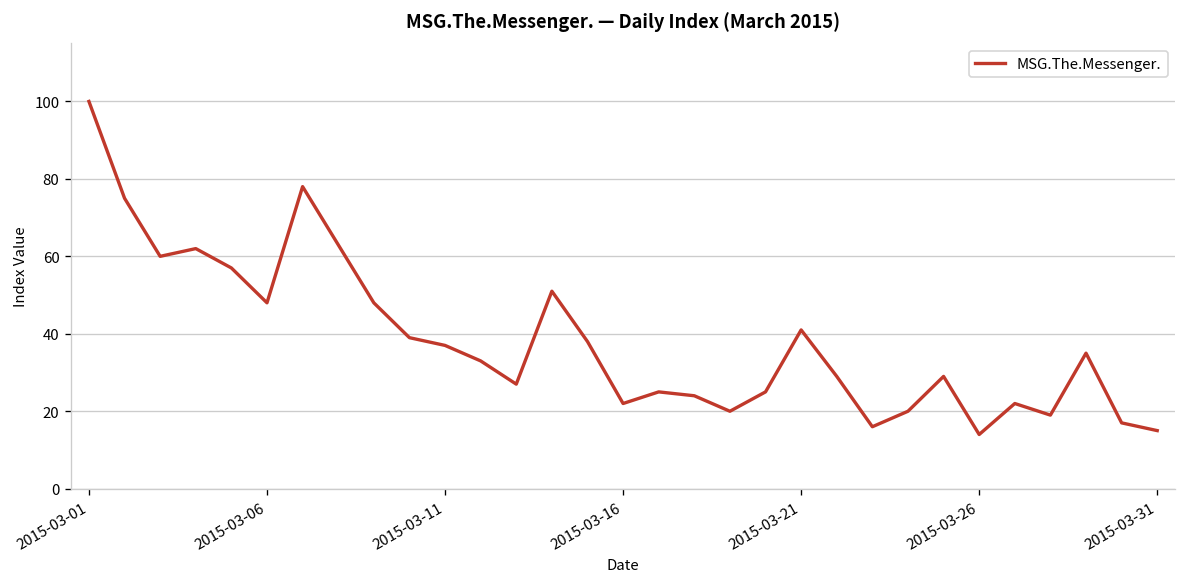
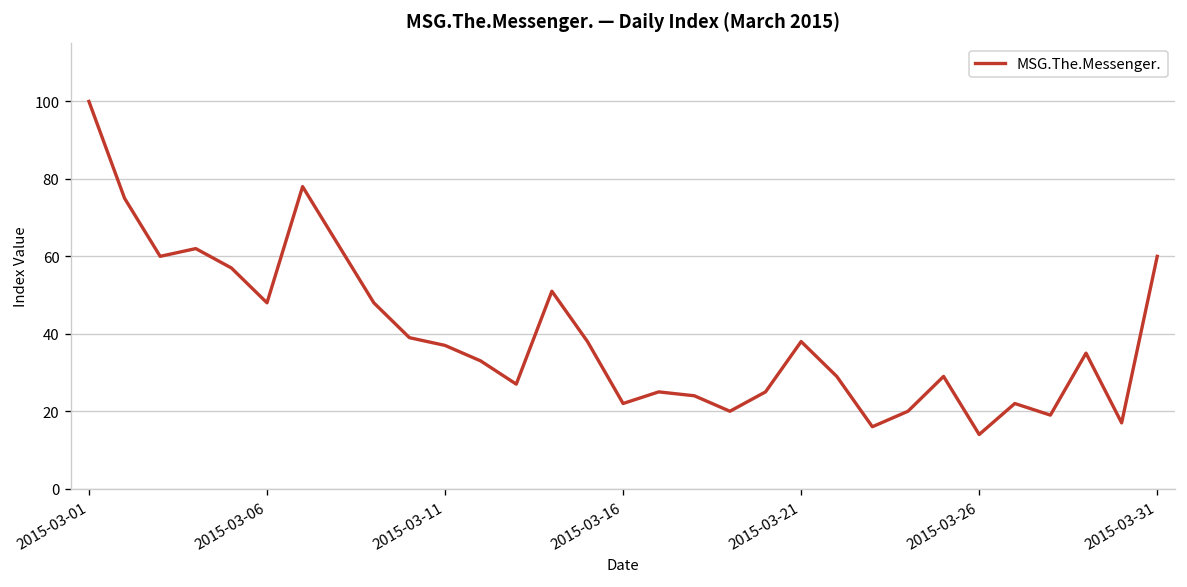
2015-03-21: 41 -> 38
2015-03-31: 15 -> 60
